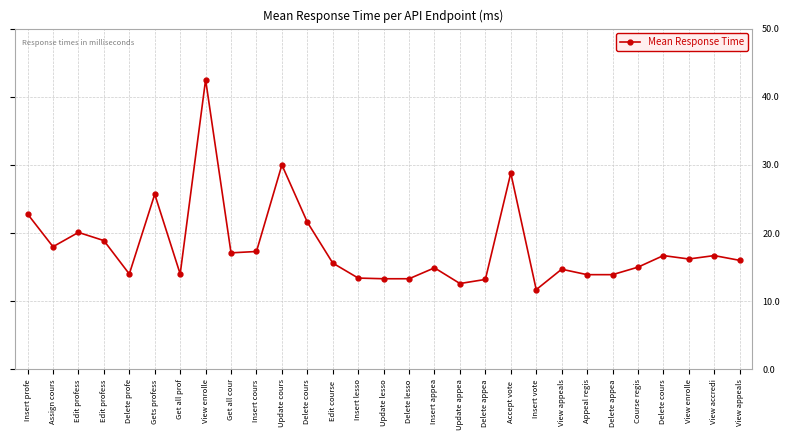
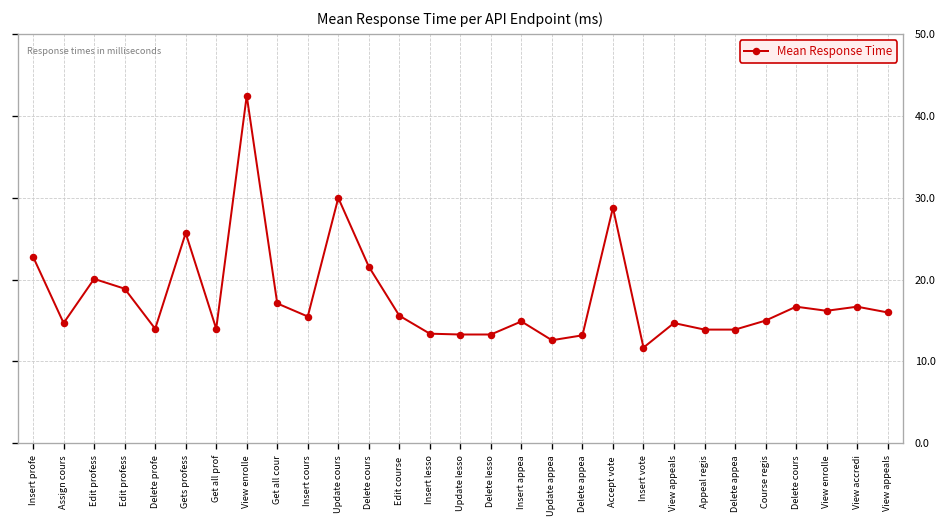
Assign cours: 18 -> 15
Insert cours: 17 -> 16
